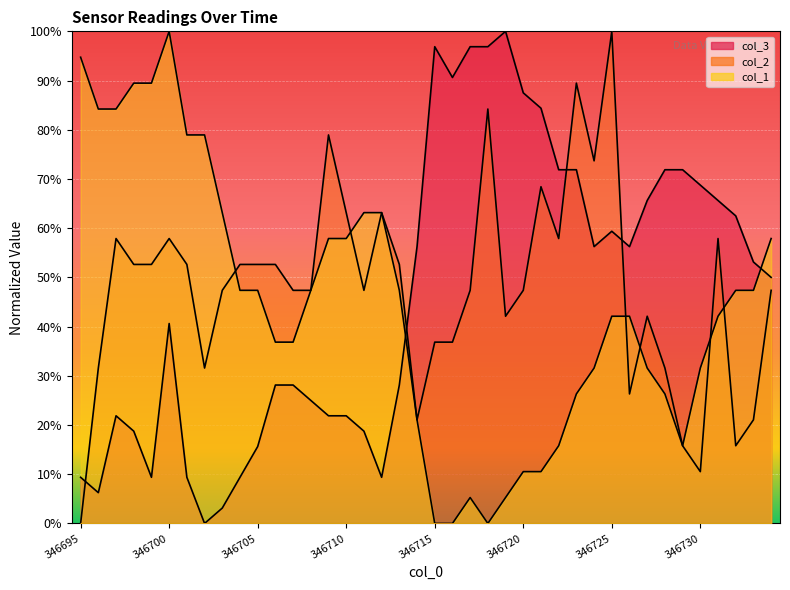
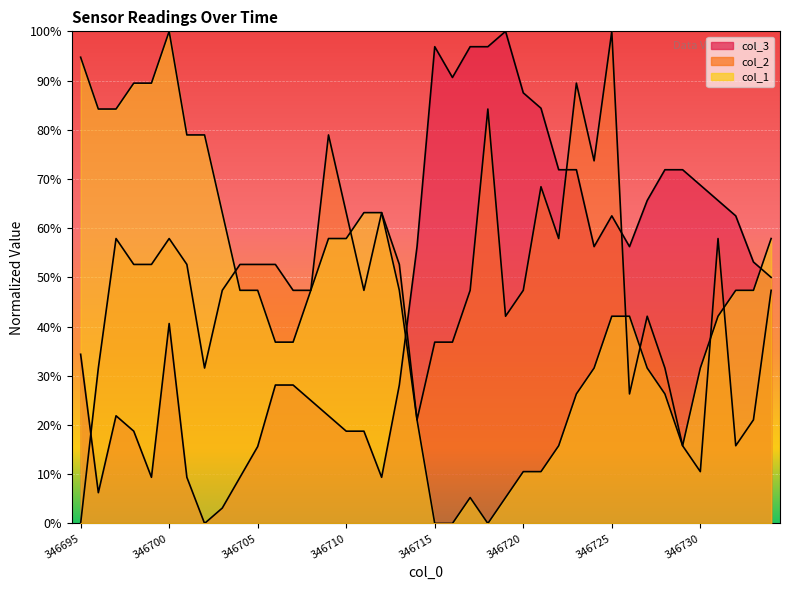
col_3, 346695: 9% -> 34%
col_3, 346710: 22% -> 19%
col_3, 346725: 59% -> 62%
